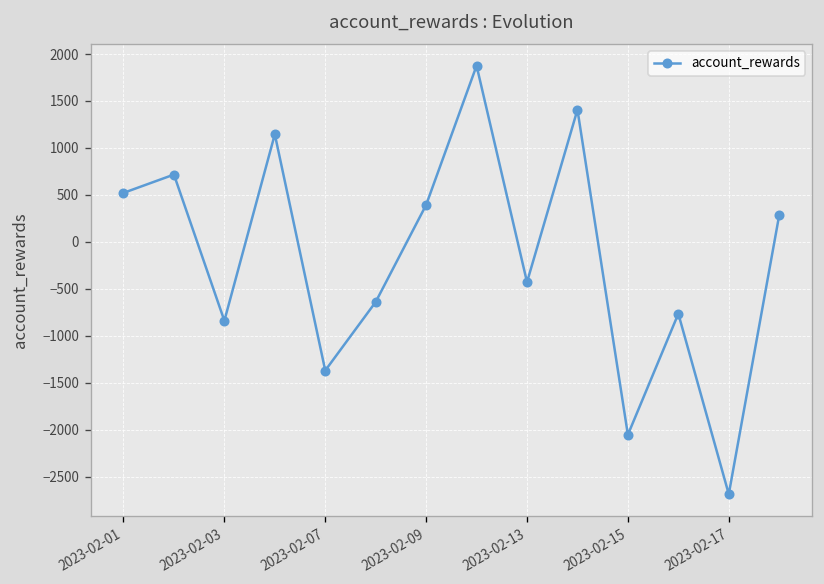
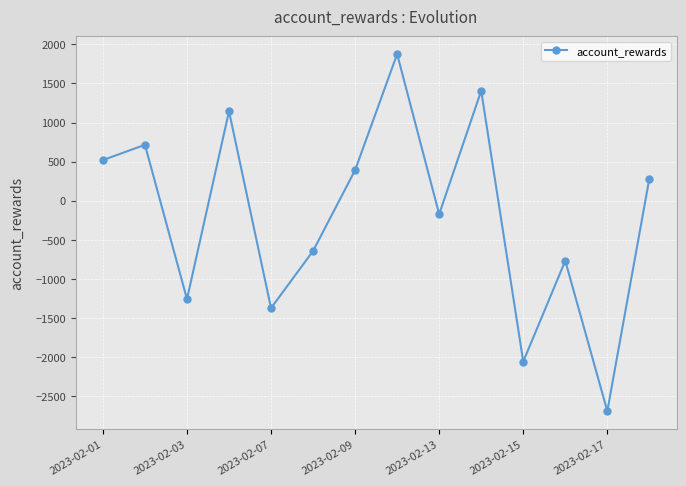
2023-02-03: -800 -> -1300
2023-02-13: -400 -> -200
